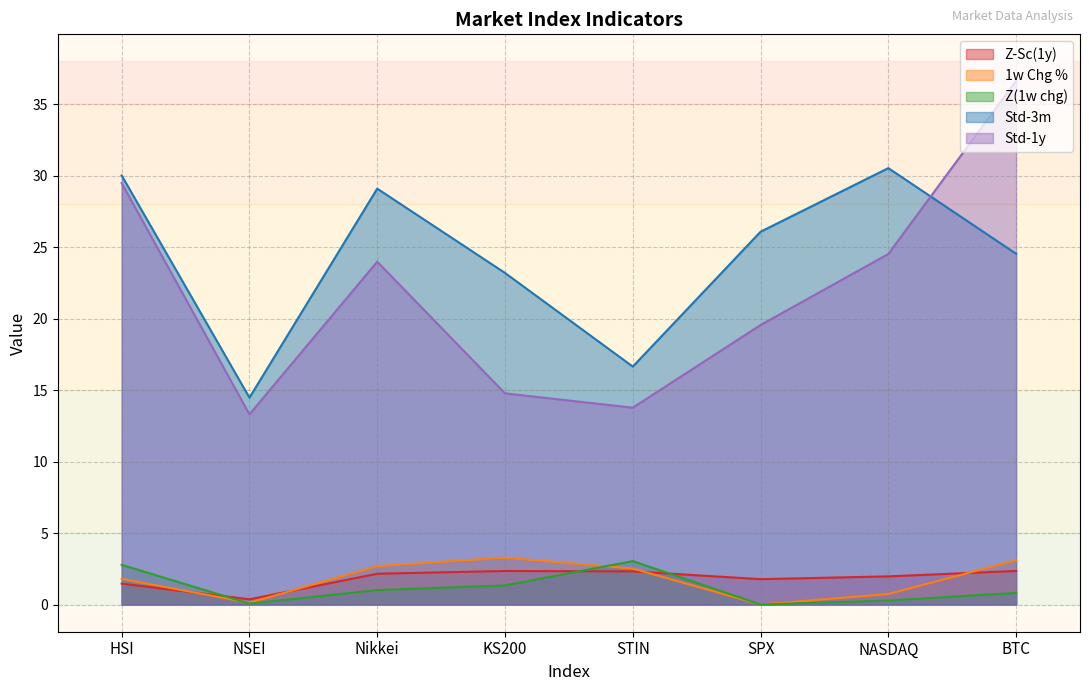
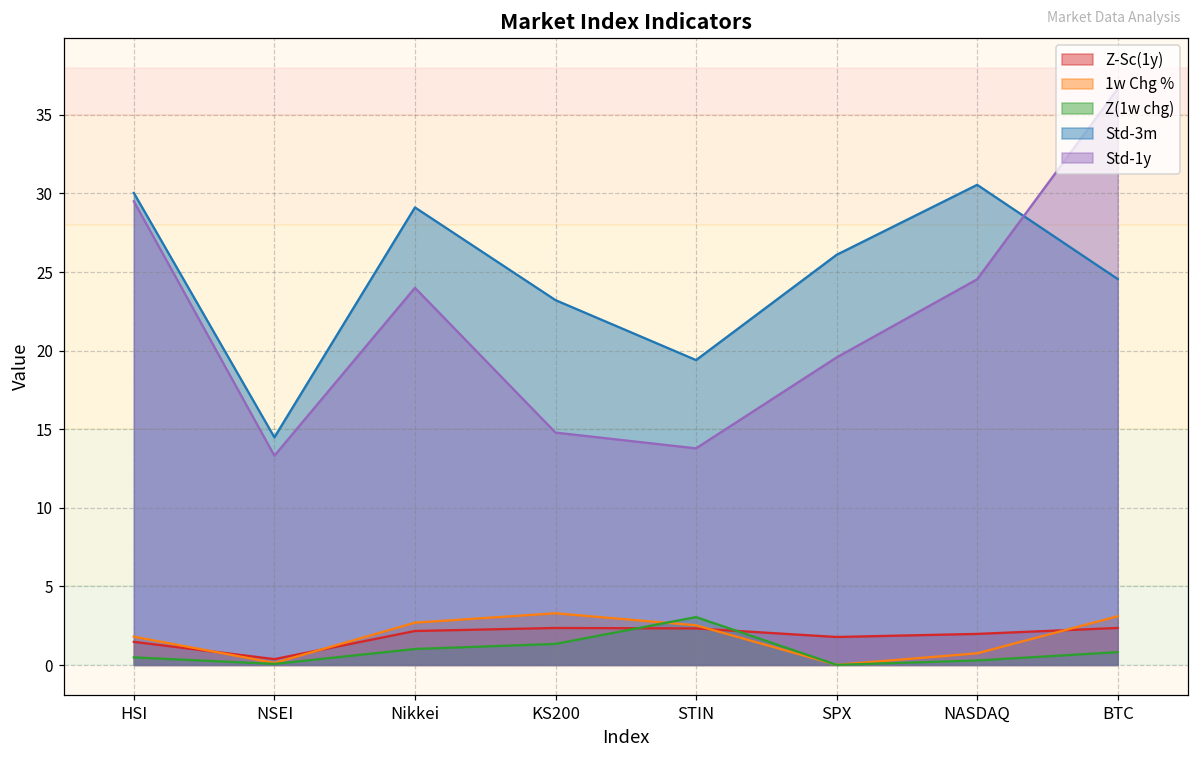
Z(1w chg), HSI: 2.8 -> 0.5
Std-3m, STIN: 16.7 -> 19.4
